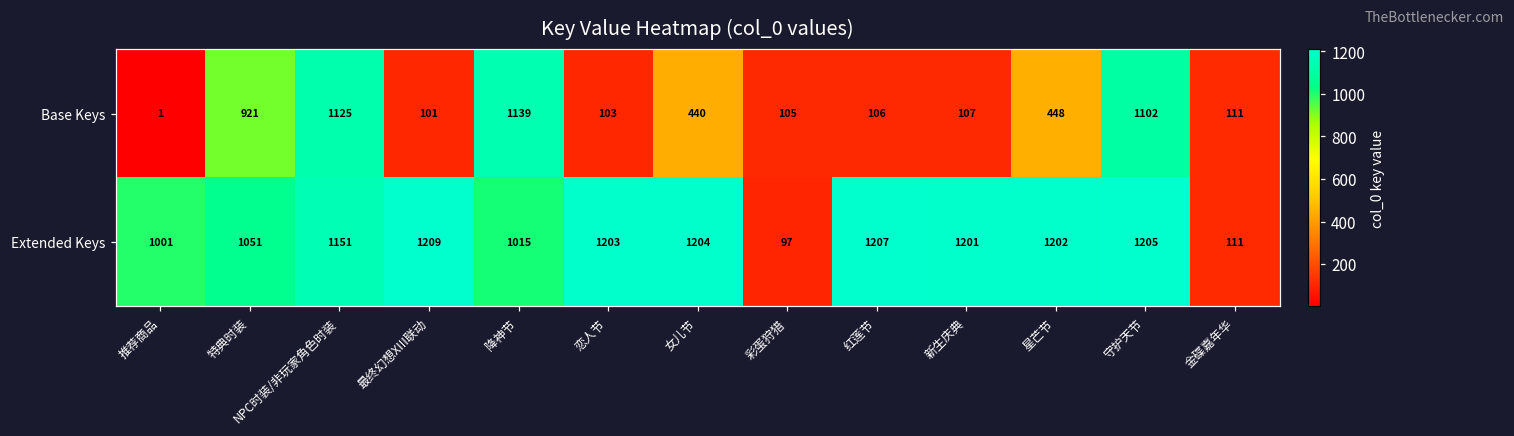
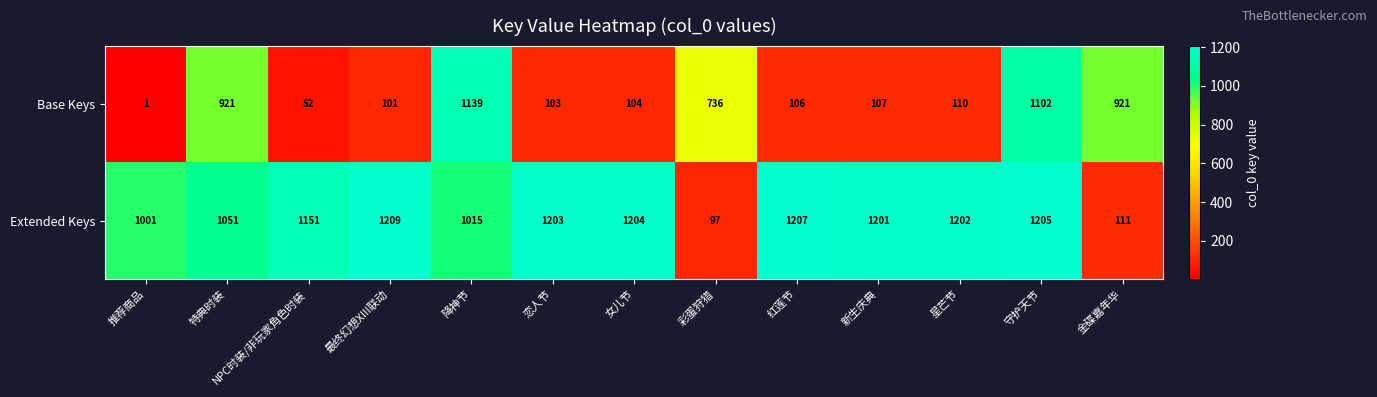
Base Keys, NPC时装/非玩家角色时装: 1125 -> 52
Base Keys, 女儿节: 440 -> 104
Base Keys, 彩蛋狩猎: 105 -> 736
Base Keys, 星芒节: 448 -> 110
Base Keys, 金碟嘉年华: 111 -> 921
